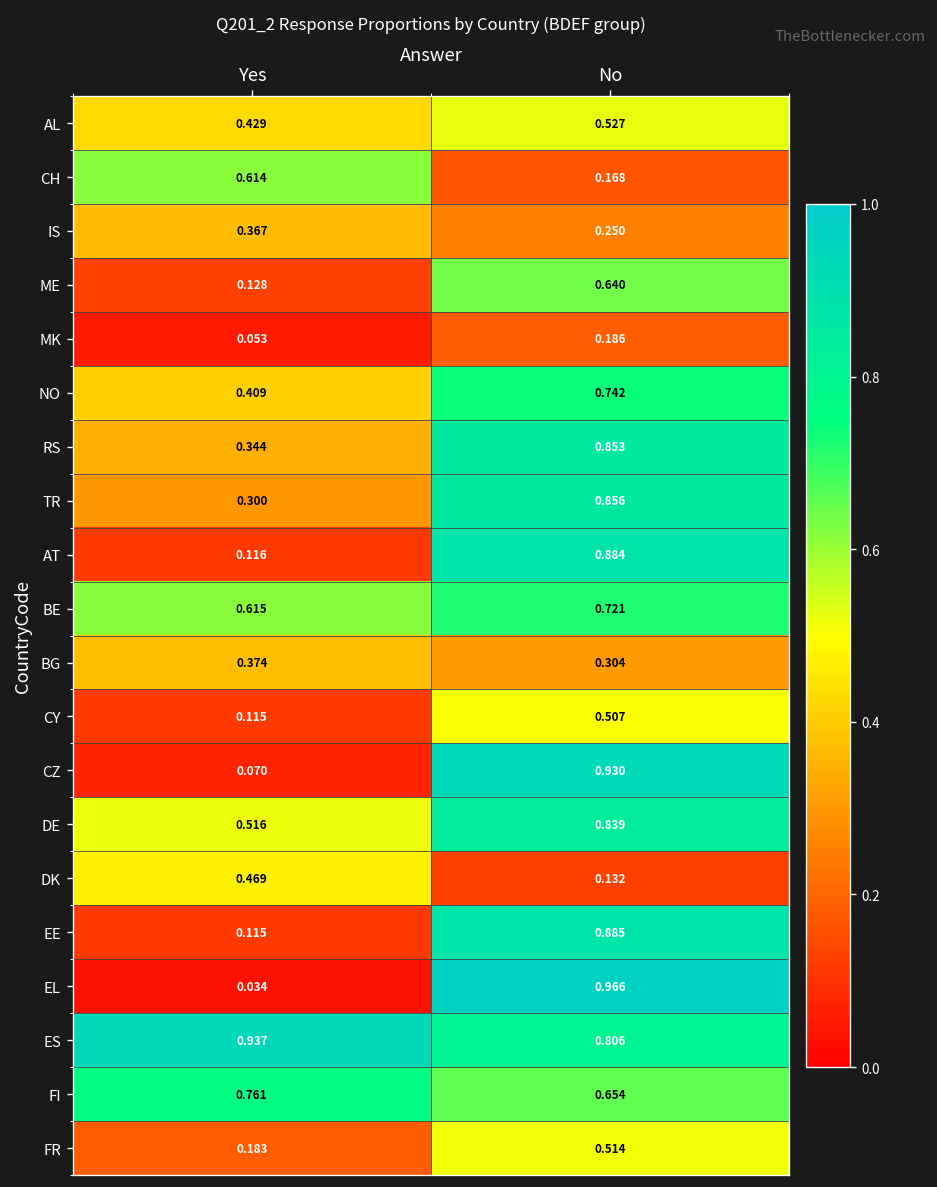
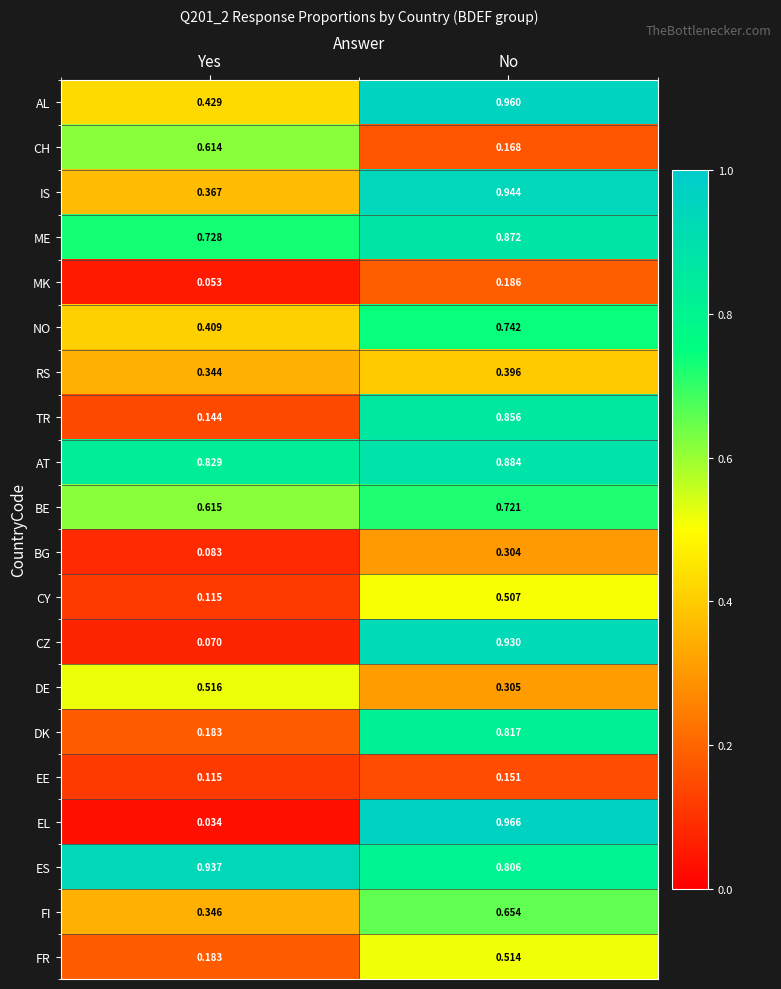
AL, No: 0.527 -> 0.960
IS, No: 0.250 -> 0.944
ME, Yes: 0.128 -> 0.728
ME, No: 0.640 -> 0.872
RS, No: 0.853 -> 0.396
TR, Yes: 0.300 -> 0.144
AT, Yes: 0.116 -> 0.829
BG, Yes: 0.374 -> 0.083
DE, No: 0.839 -> 0.305
DK, Yes: 0.469 -> 0.183
DK, No: 0.132 -> 0.817
EE, No: 0.885 -> 0.151
FI, Yes: 0.761 -> 0.346
